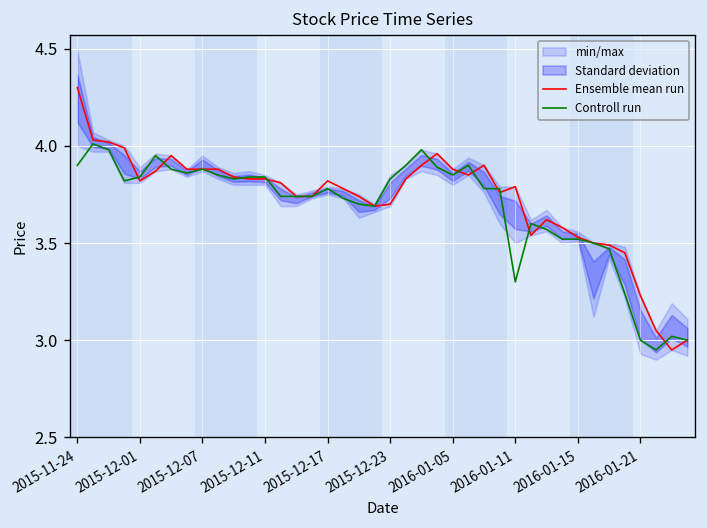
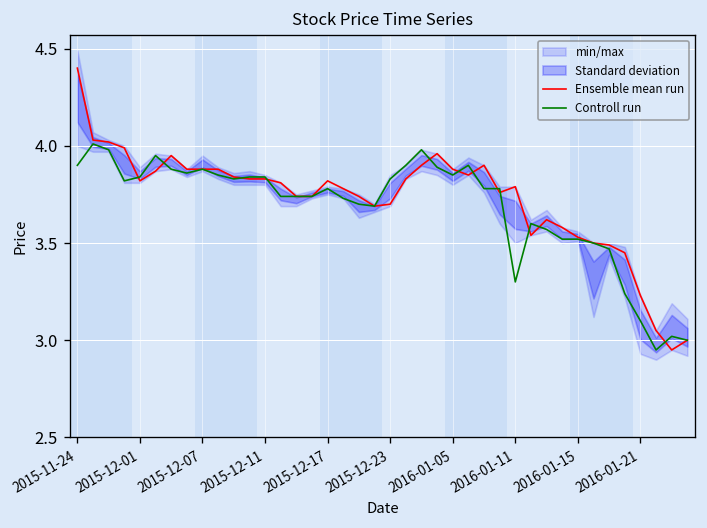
Ensemble mean run, 2015-11-24: 4.3 -> 4.4
Controll run, 2016-01-21: 3.0 -> 3.1
